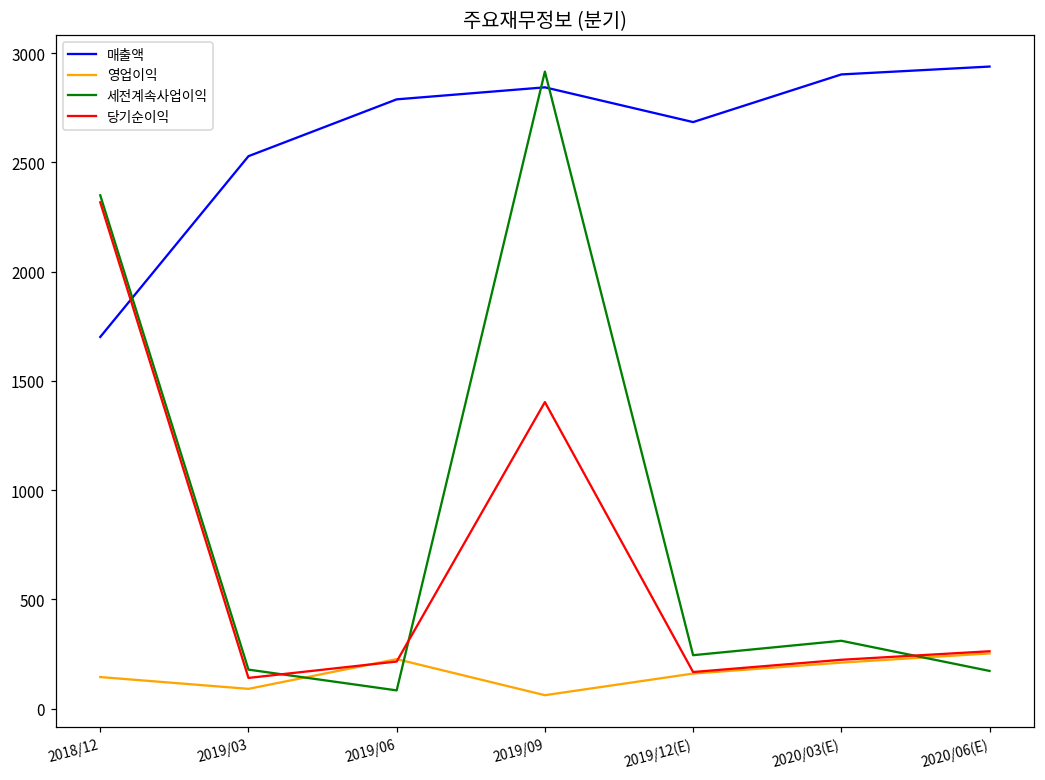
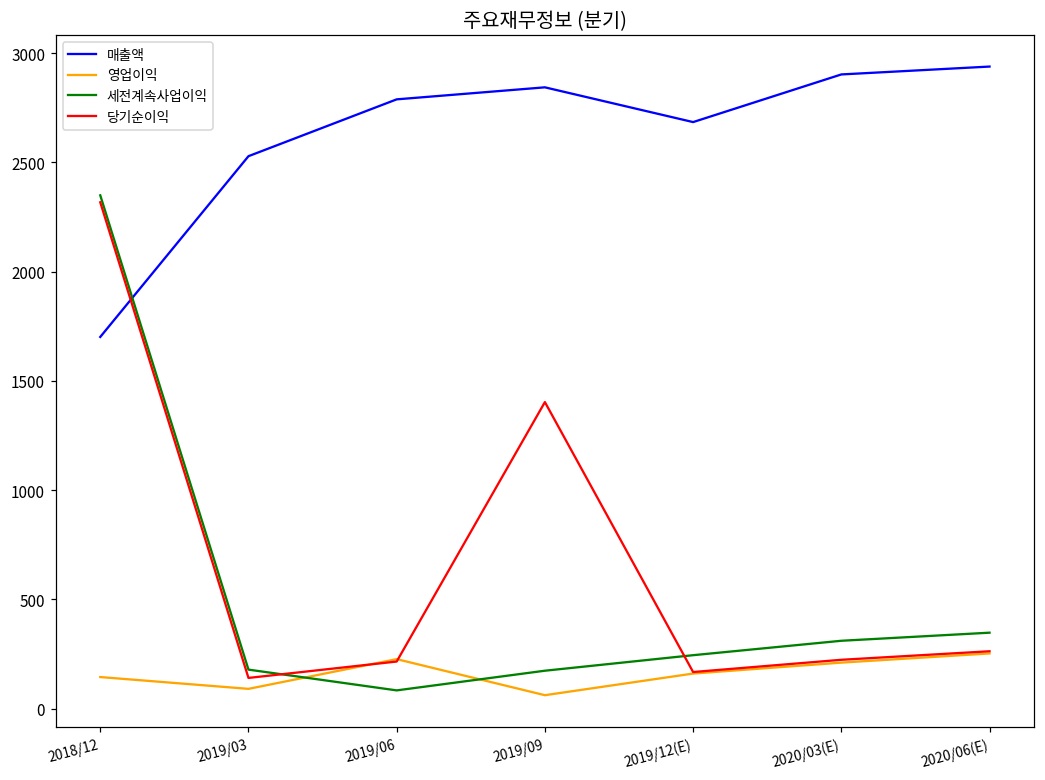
세전계속사업이익, 2019/09: 2920 -> 170
세전계속사업이익, 2020/06(E): 170 -> 350
